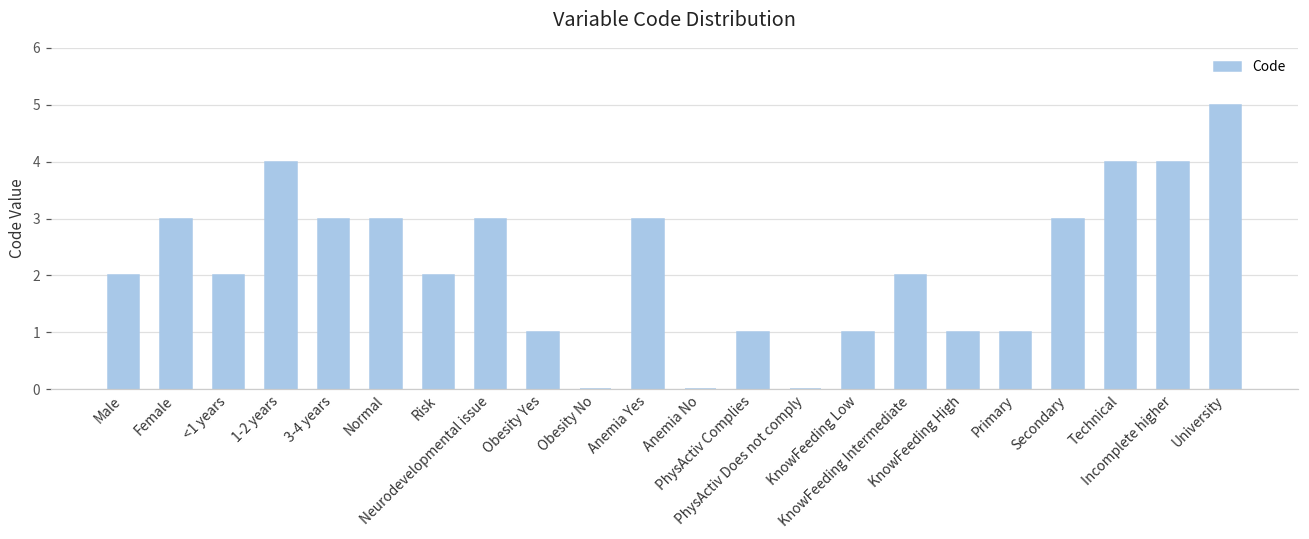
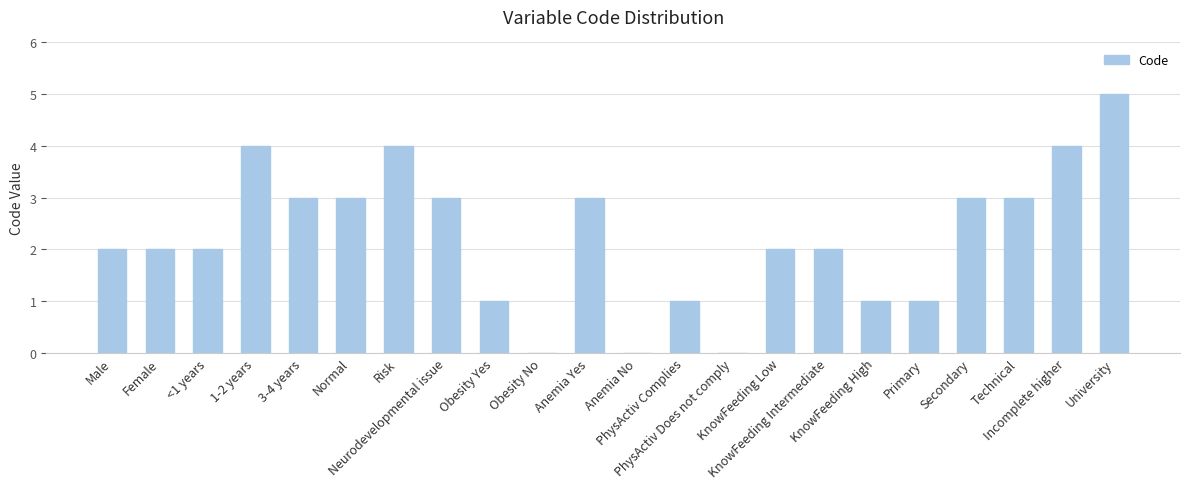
Female: 3 -> 2
Risk: 2 -> 4
KnowFeeding Low: 1 -> 2
Technical: 4 -> 3
